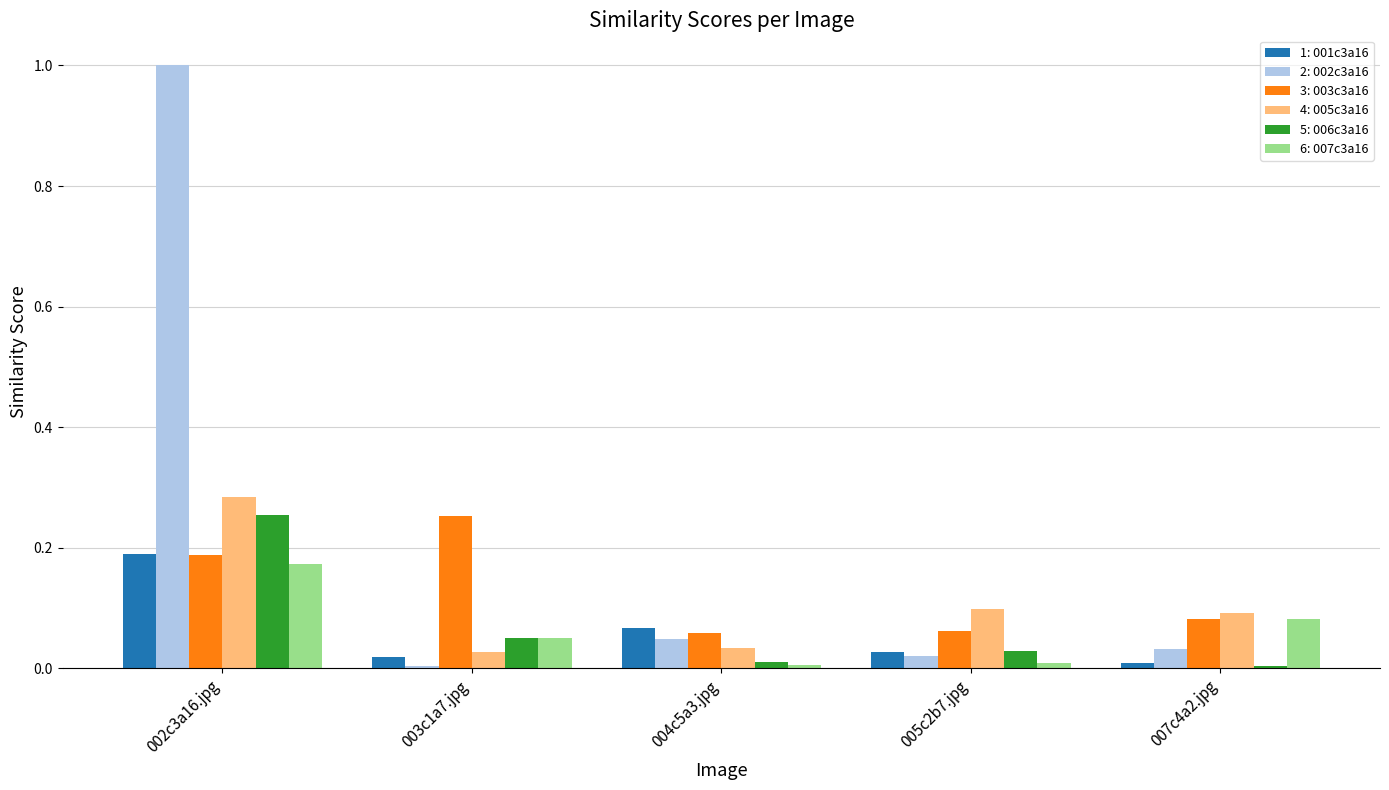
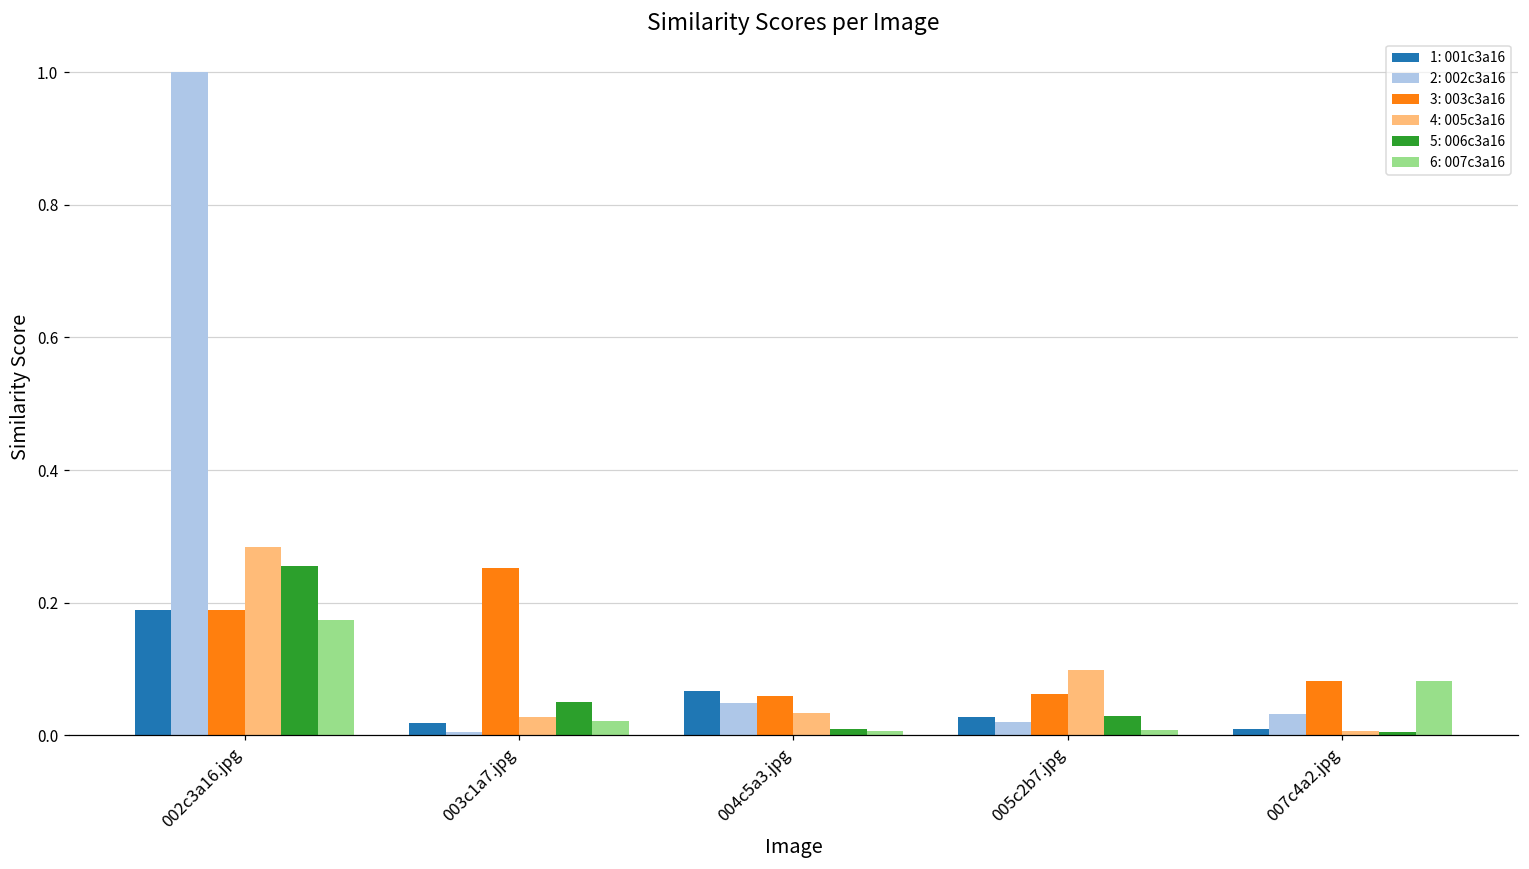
6: 007c3a16, 003c1a7.jpg: 0.05 -> 0.02
4: 005c3a16, 007c4a2.jpg: 0.09 -> 0.01
